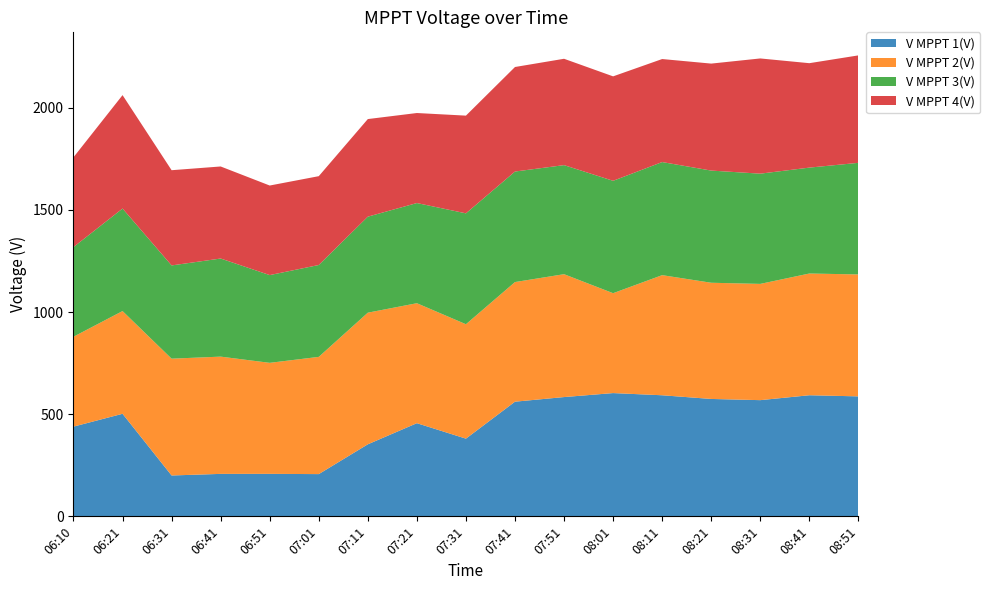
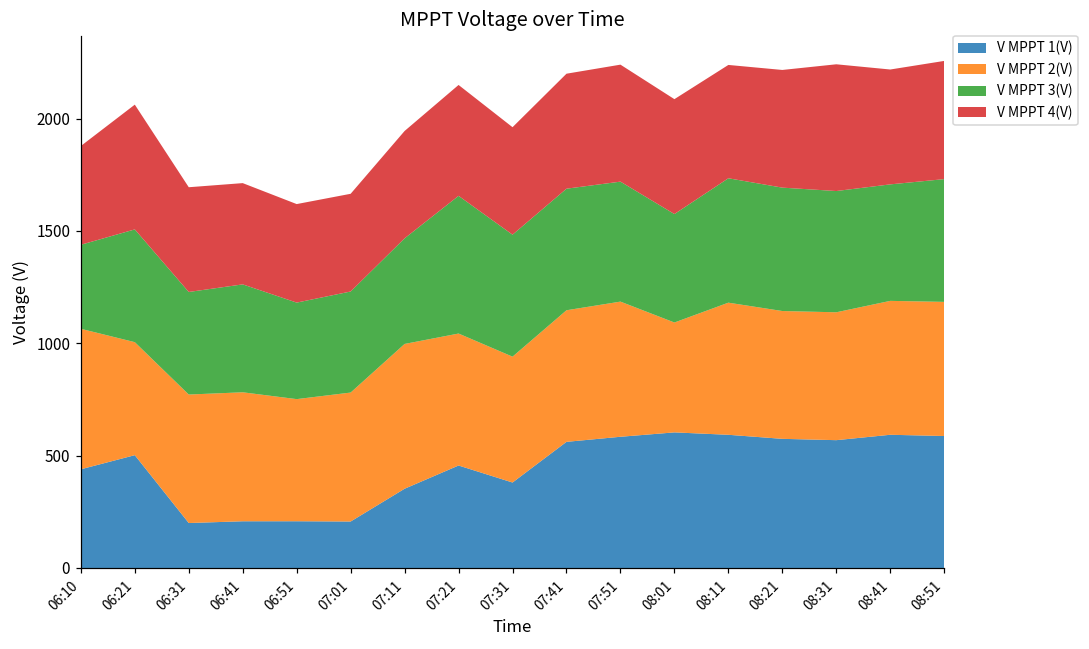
V MPPT 2(V), 06:10: 440 -> 630
V MPPT 3(V), 06:10: 440 -> 370
V MPPT 3(V), 07:21: 490 -> 610
V MPPT 4(V), 07:21: 440 -> 490
V MPPT 3(V), 08:01: 550 -> 480
